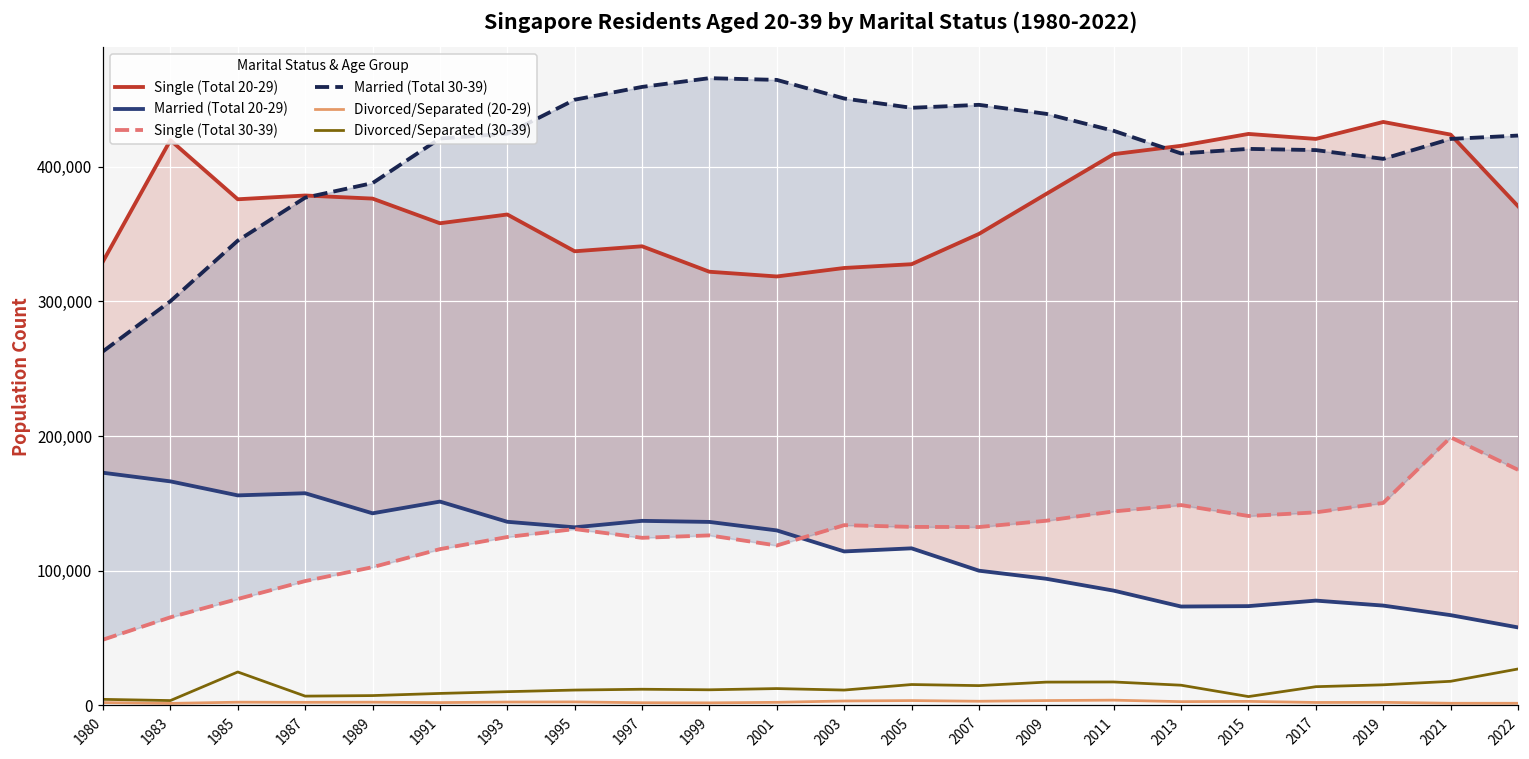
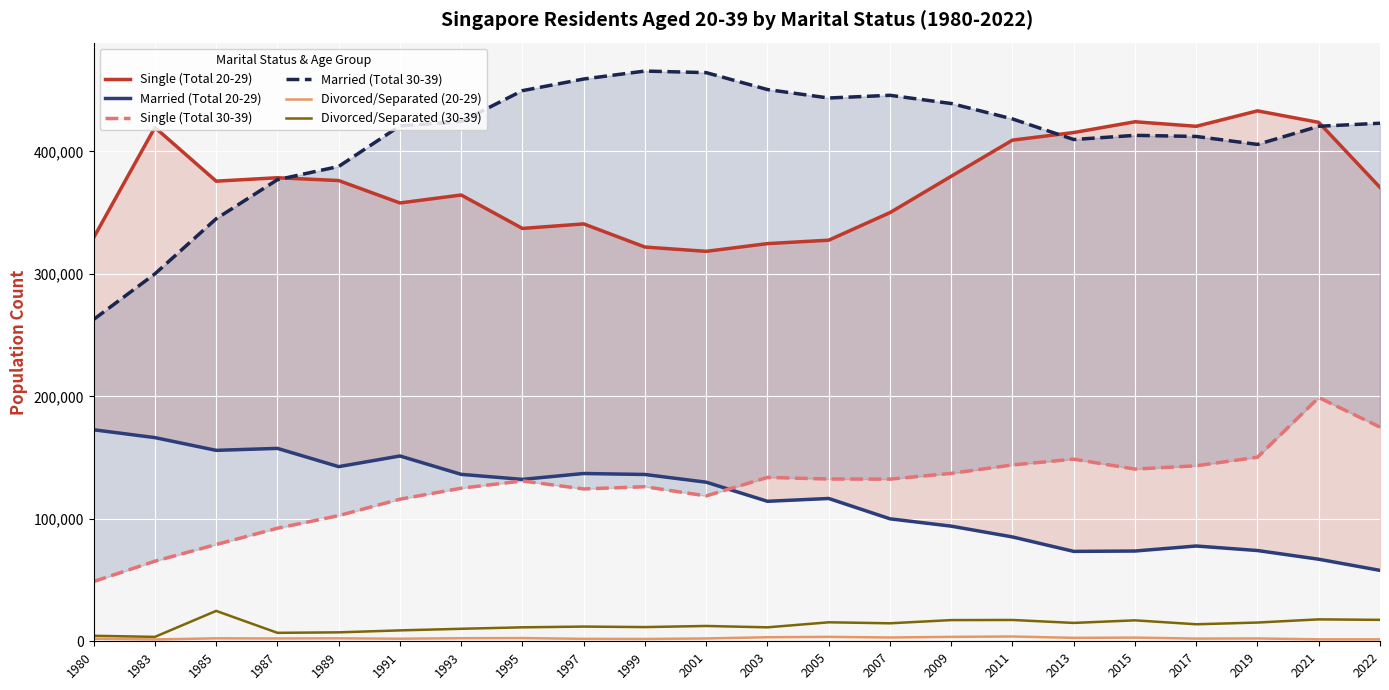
Divorced/Separated (30-39), 2015: 7,000 -> 17,000
Divorced/Separated (30-39), 2022: 27,000 -> 18,000
